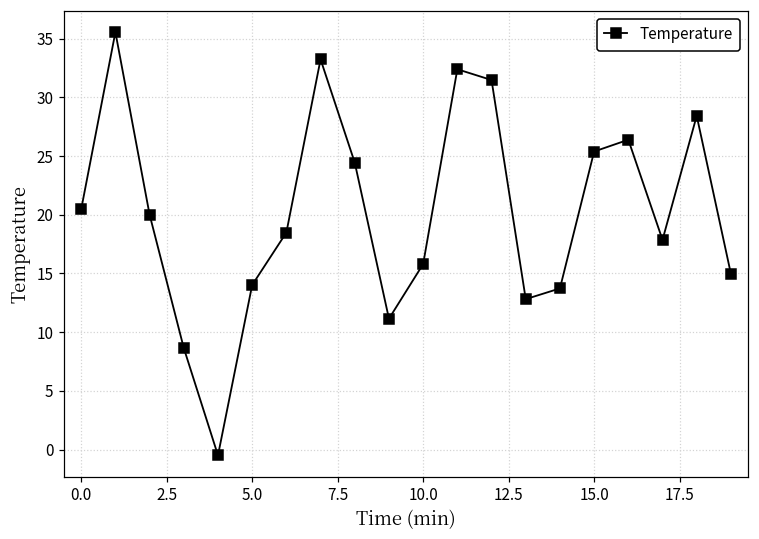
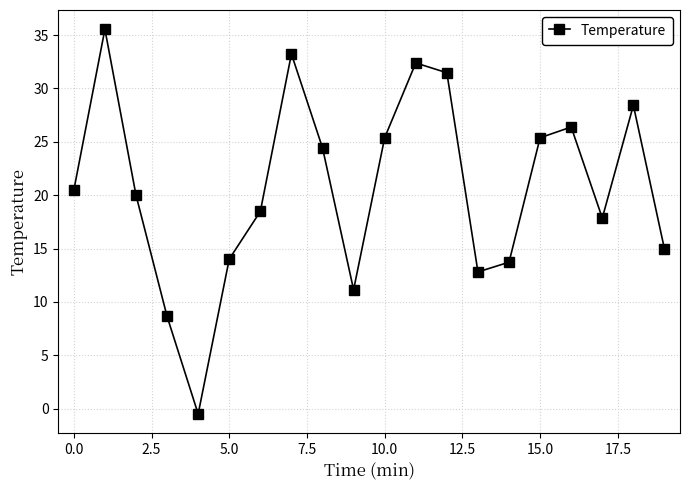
10.0: 15.8 -> 25.4
